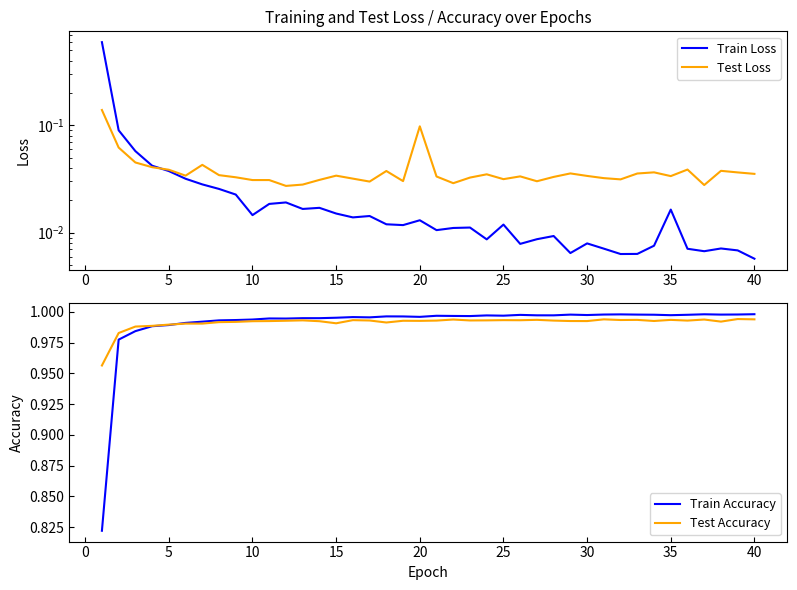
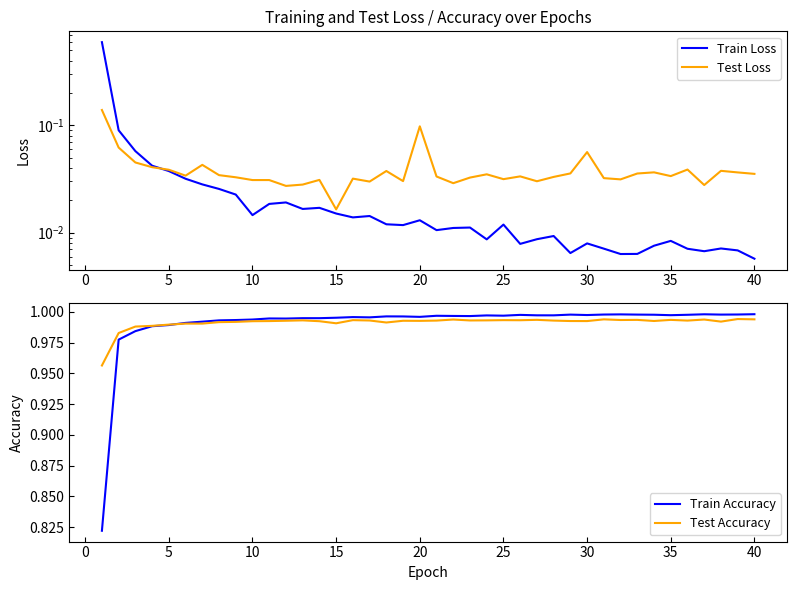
Training and Test Loss / Accuracy over Epochs, Test Loss, 15: 0.034 -> 0.017
Training and Test Loss / Accuracy over Epochs, Test Loss, 30: 0.034 -> 0.06
Training and Test Loss / Accuracy over Epochs, Train Loss, 35: 0.016 -> 0.008
